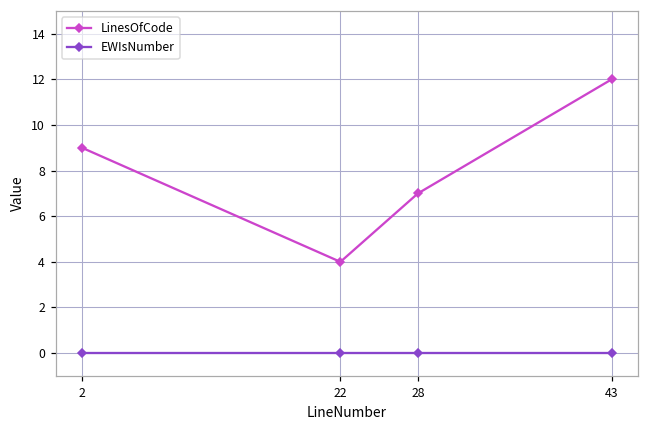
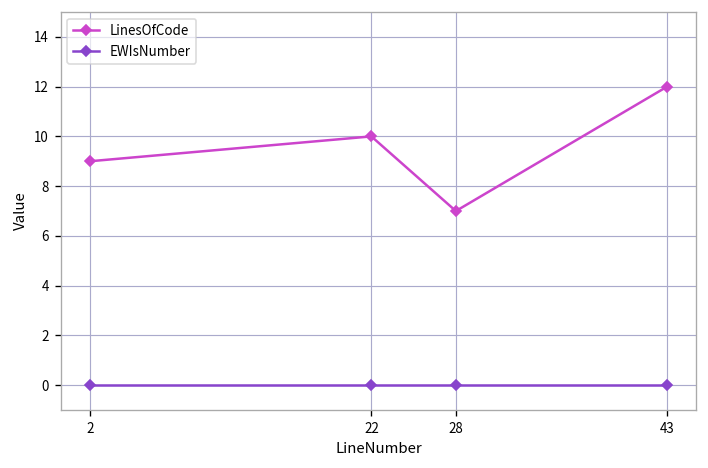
LinesOfCode, 22: 4 -> 10
